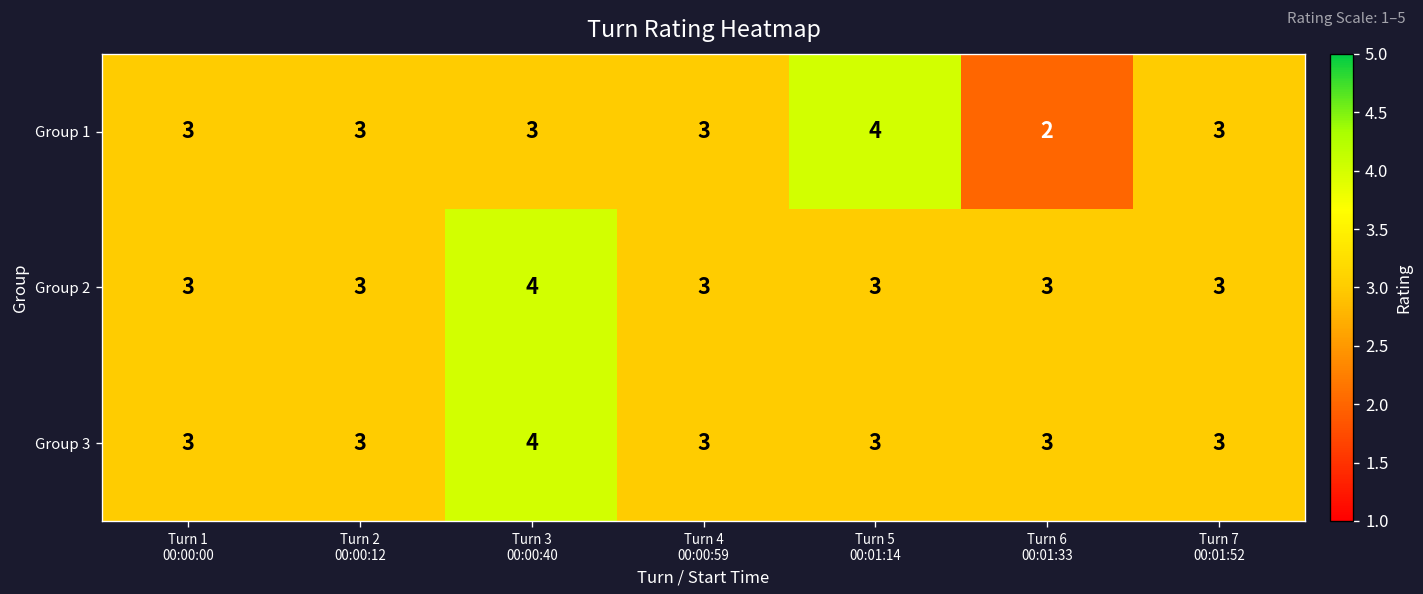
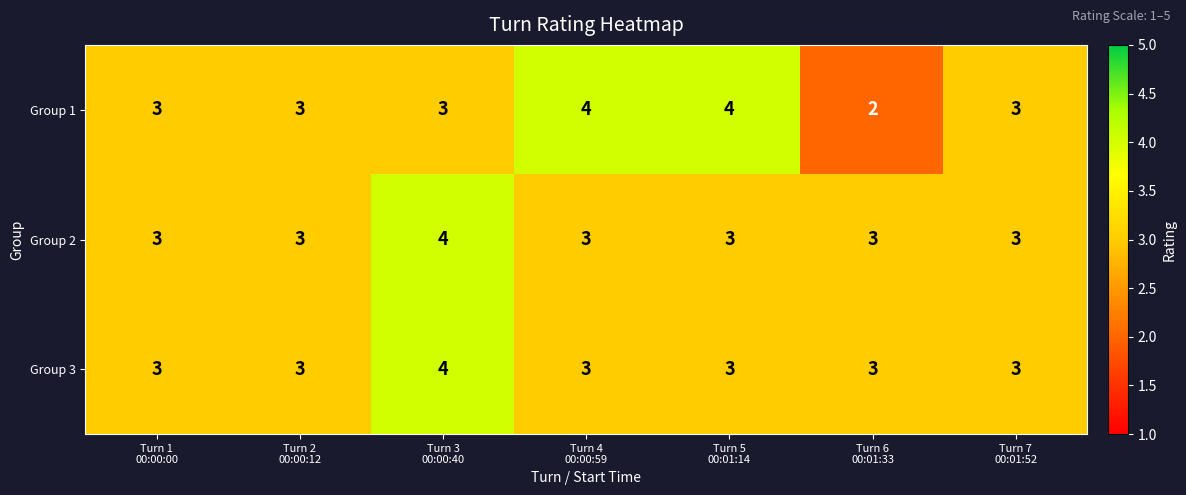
Group 1, Turn 4 00:00:59: 3 -> 4
